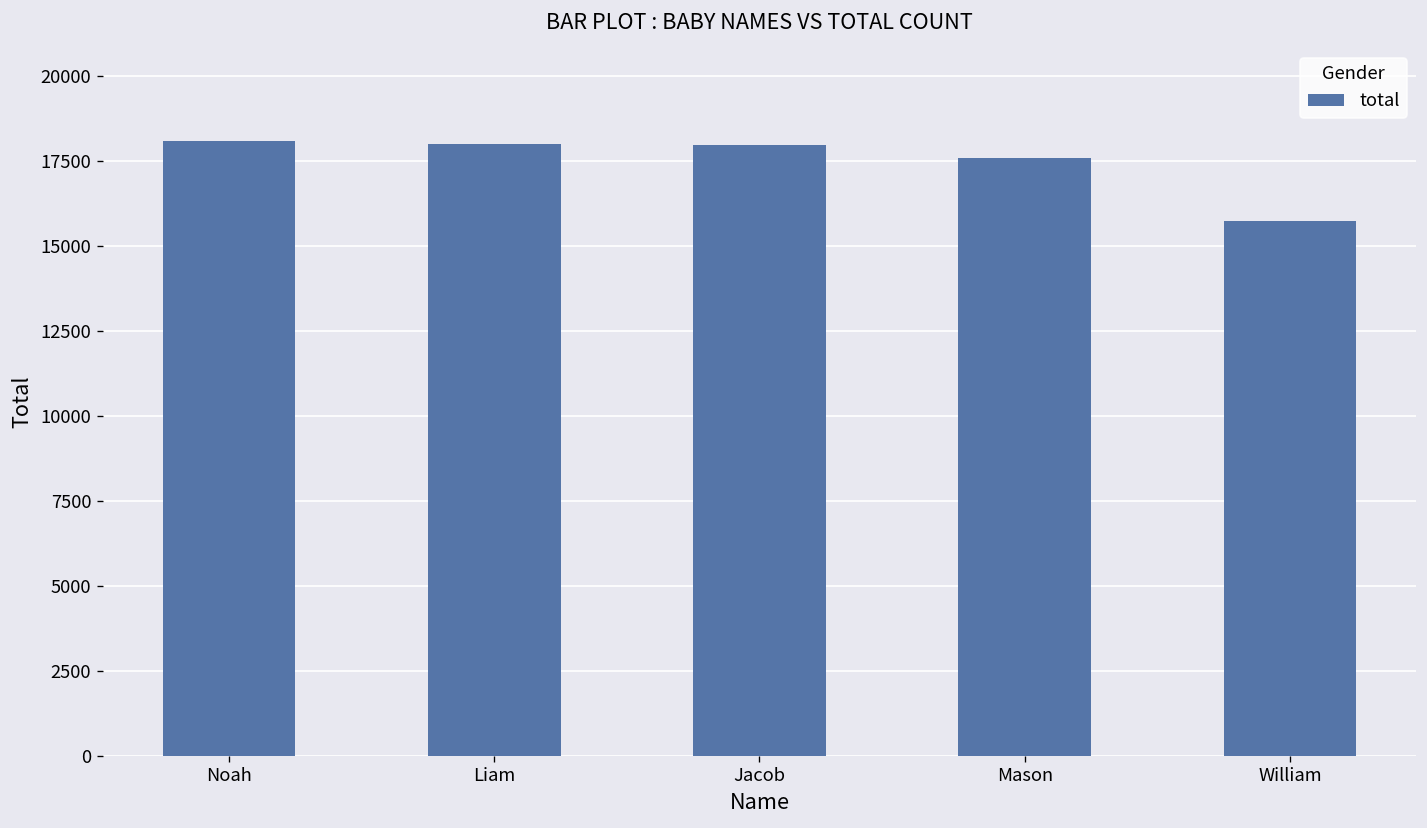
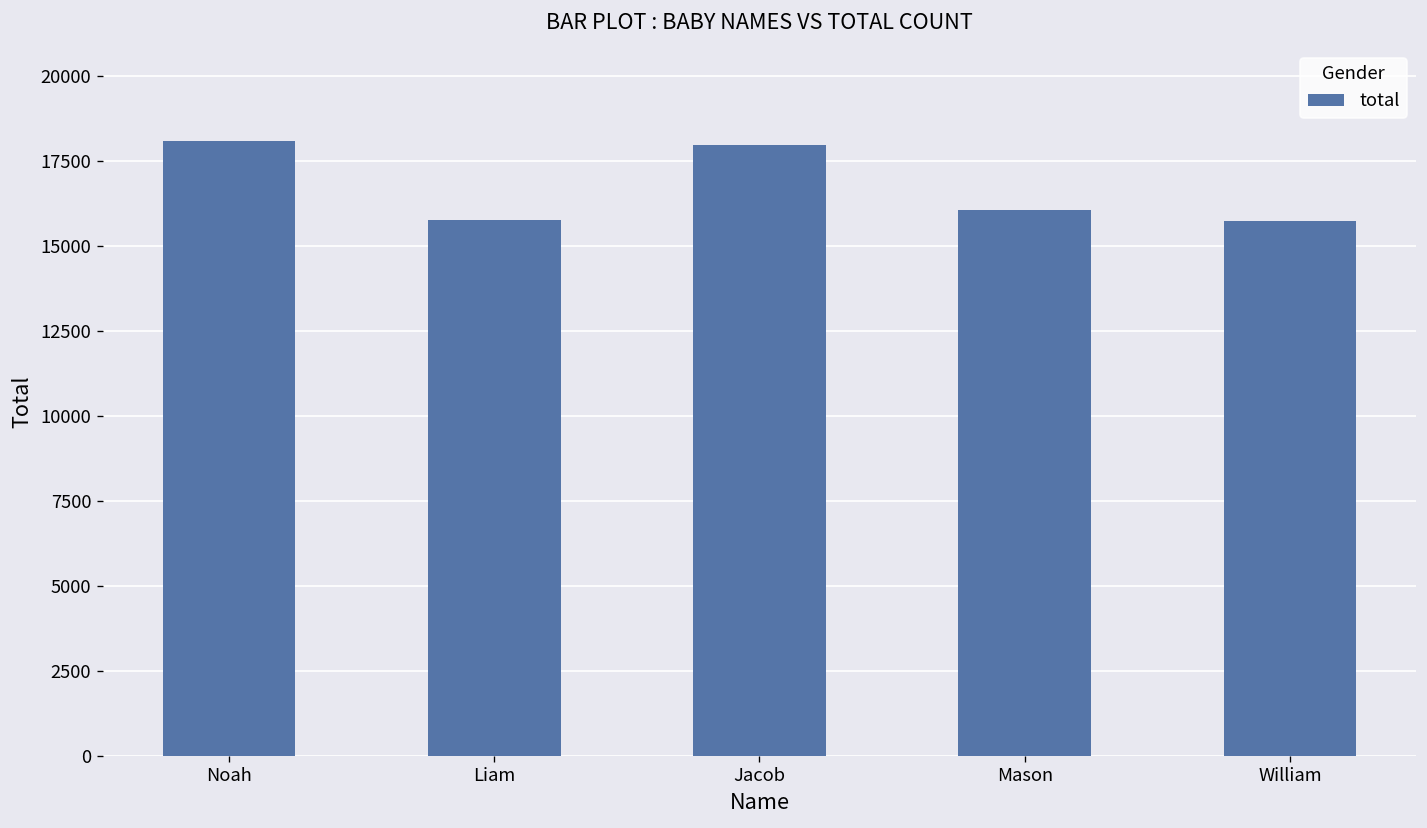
Liam: 18000 -> 15800
Mason: 17600 -> 16100
